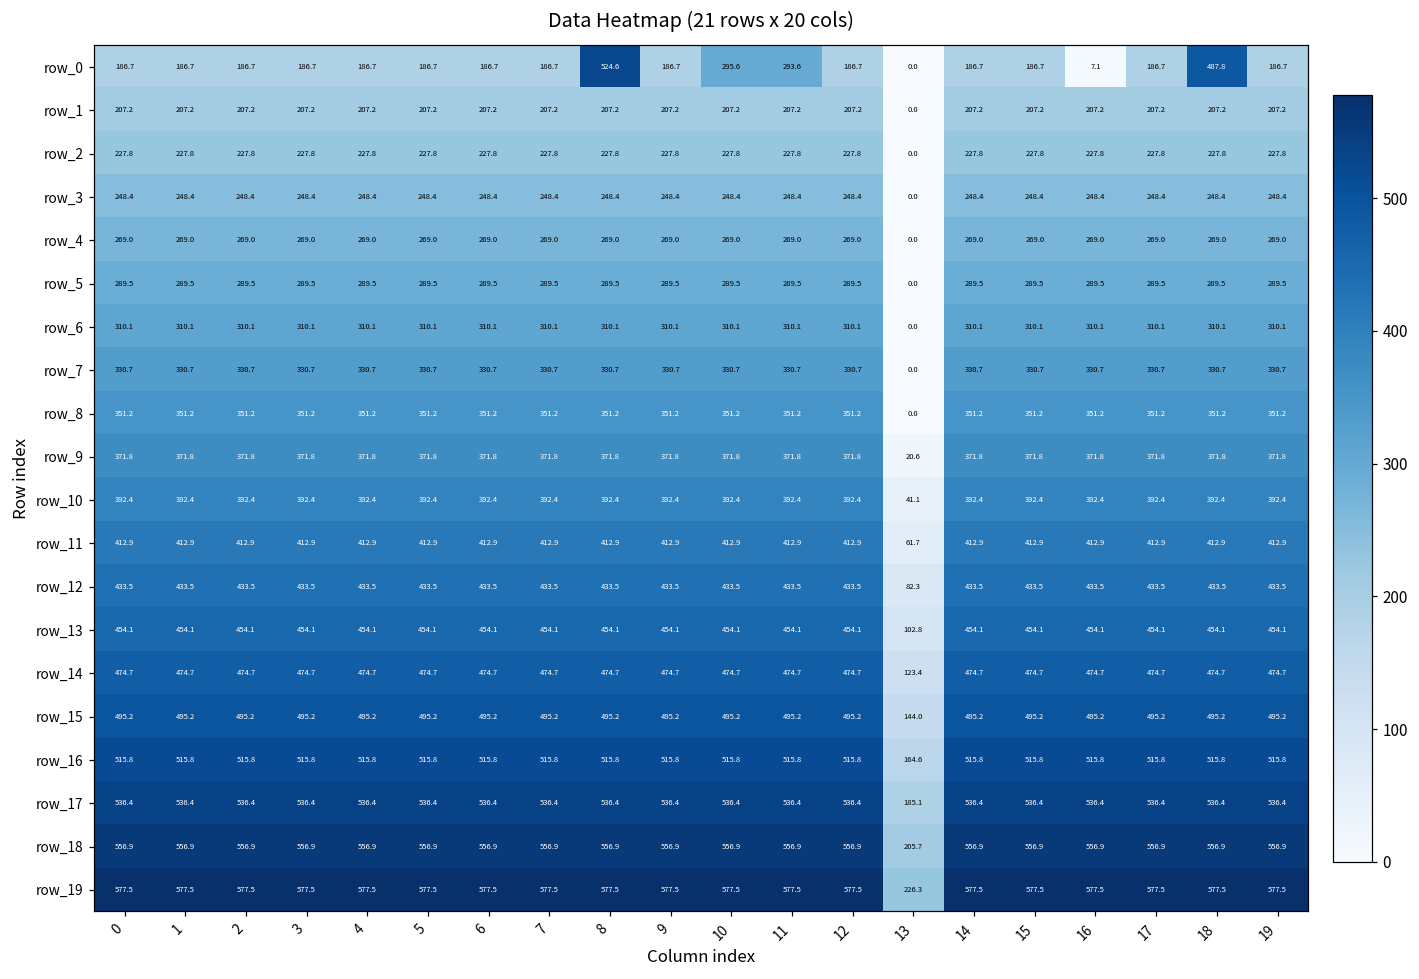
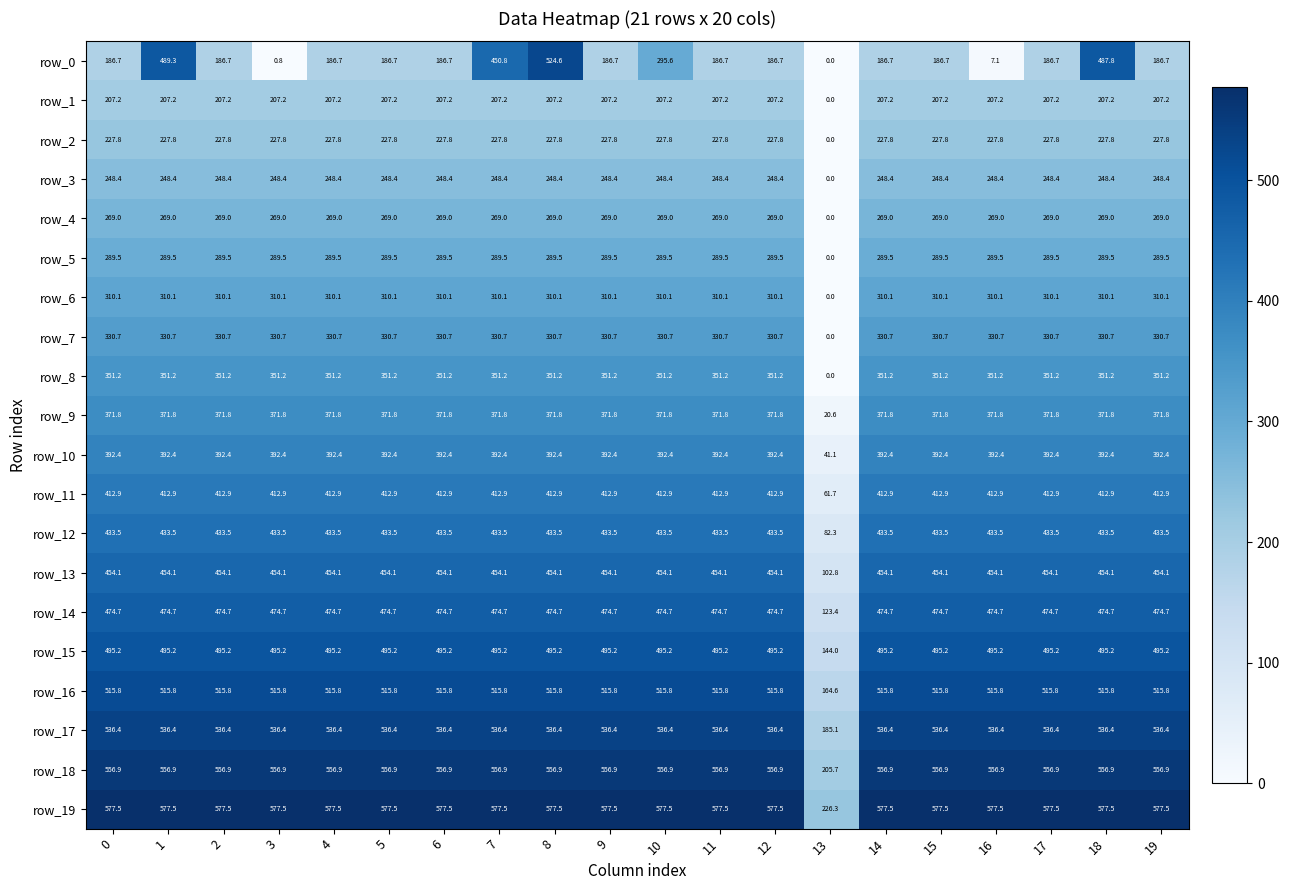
row_0, 1: 186.7 -> 489.3
row_0, 3: 186.7 -> 0.8
row_0, 7: 186.7 -> 450.8
row_0, 11: 293.6 -> 186.7
